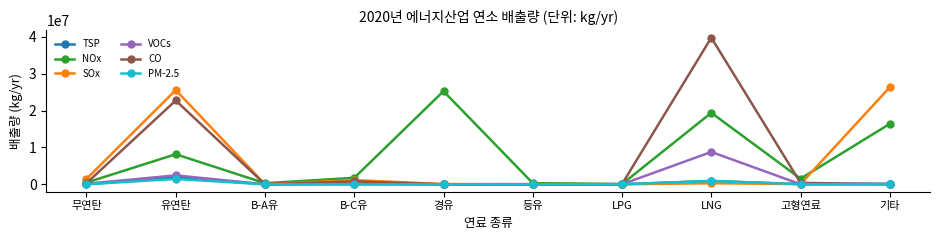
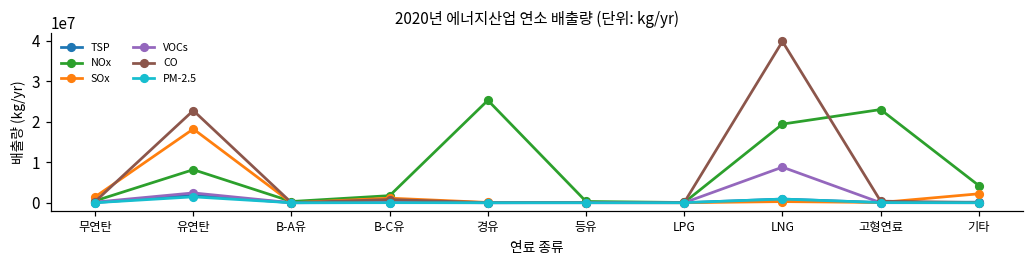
SOx, 유연탄: 26000000 -> 18000000
NOx, 고형연료: 2000000 -> 23000000
NOx, 기타: 16000000 -> 4000000
SOx, 기타: 26000000 -> 2000000
